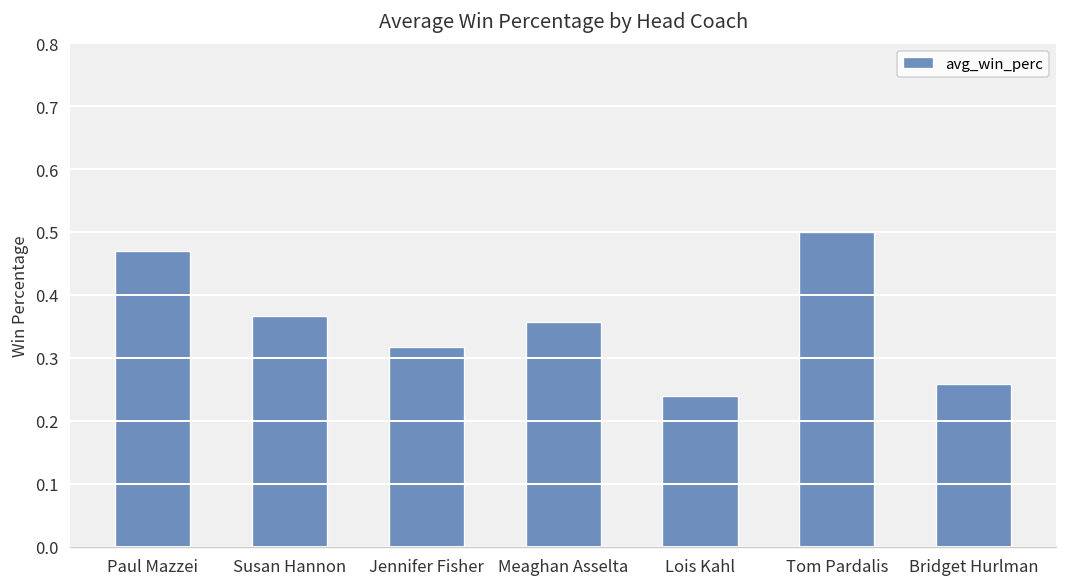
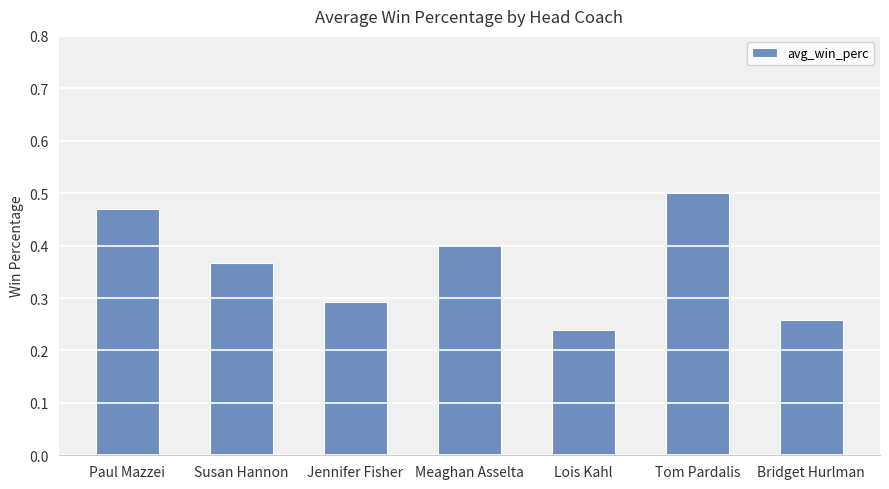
Jennifer Fisher: 0.32 -> 0.29
Meaghan Asselta: 0.36 -> 0.40
